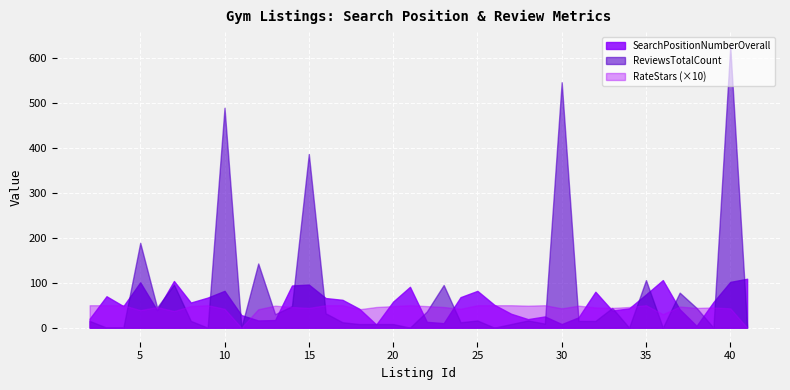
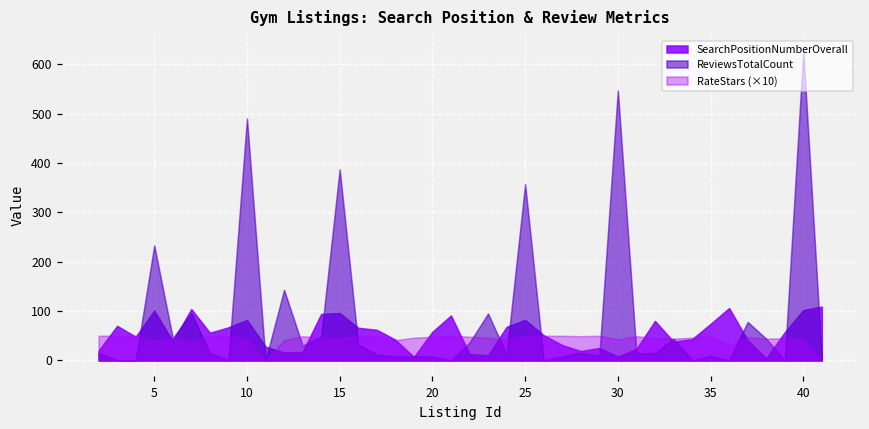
ReviewsTotalCount, 5: 190 -> 230
ReviewsTotalCount, 25: 20 -> 360
ReviewsTotalCount, 35: 110 -> 10
